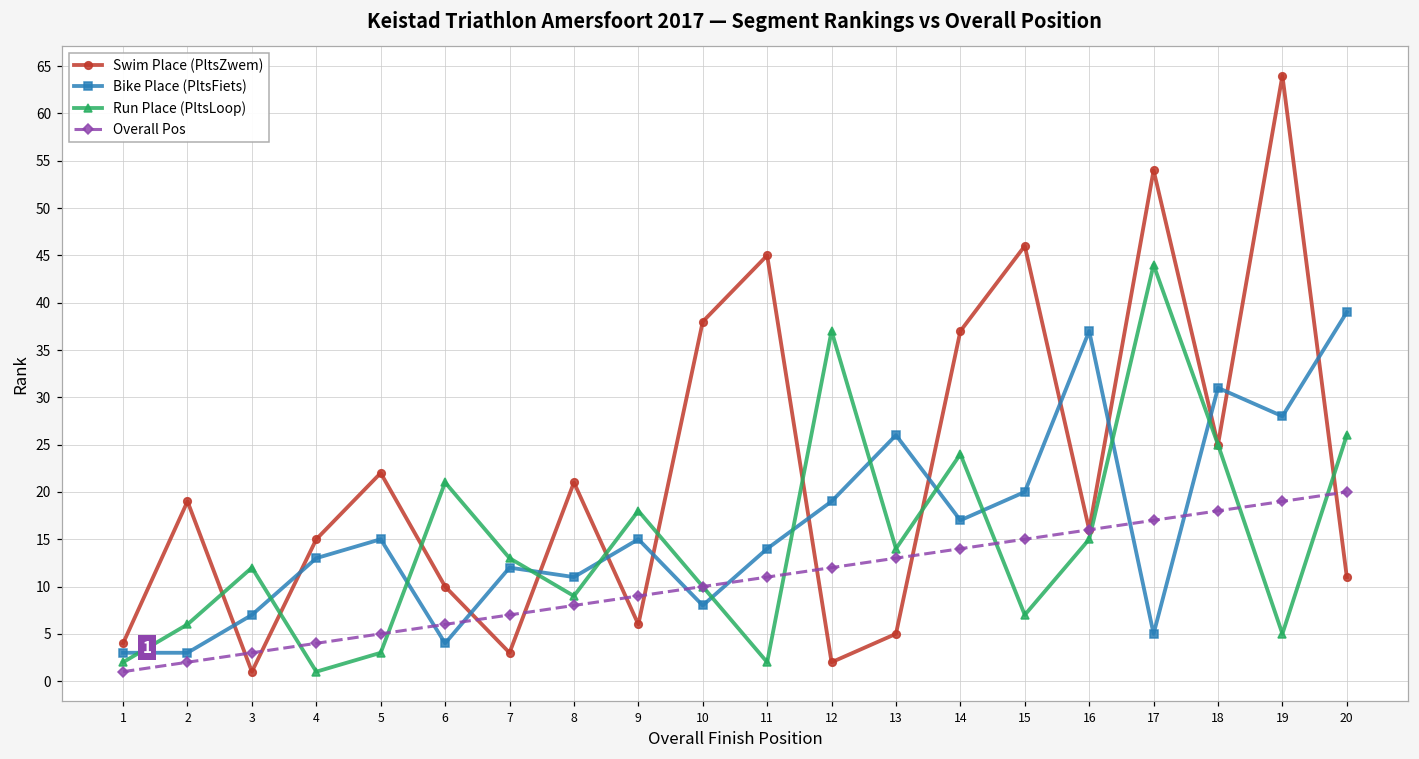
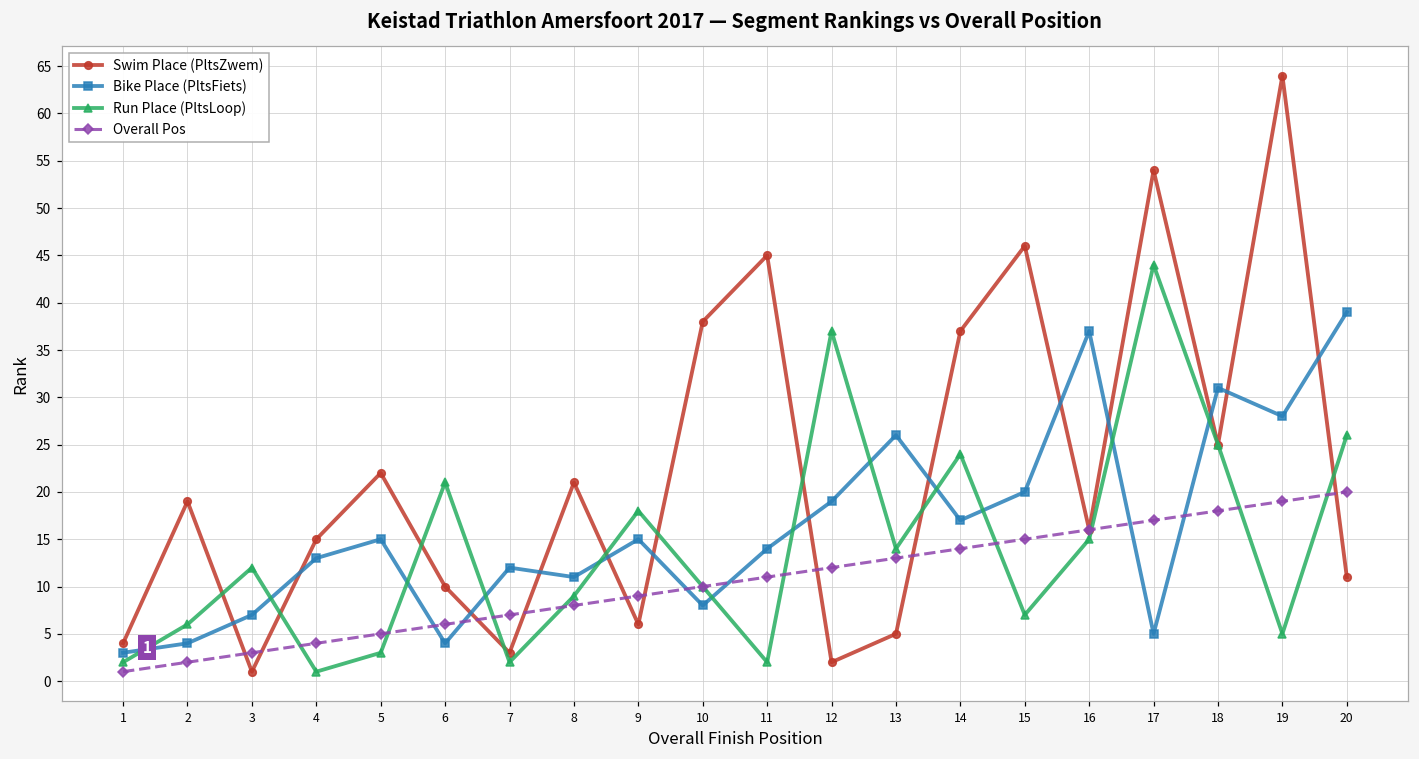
Bike Place (PltsFiets), 2: 3 -> 4
Run Place (PltsLoop), 7: 13 -> 2
